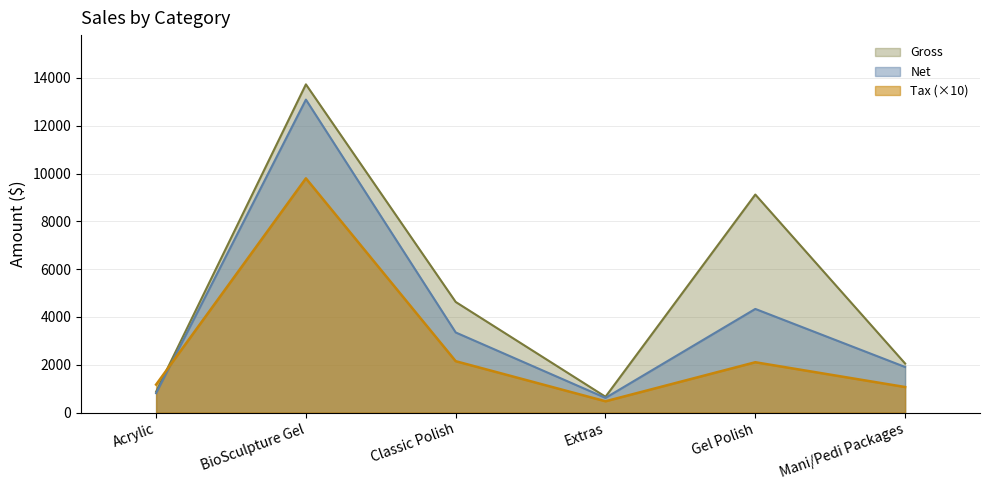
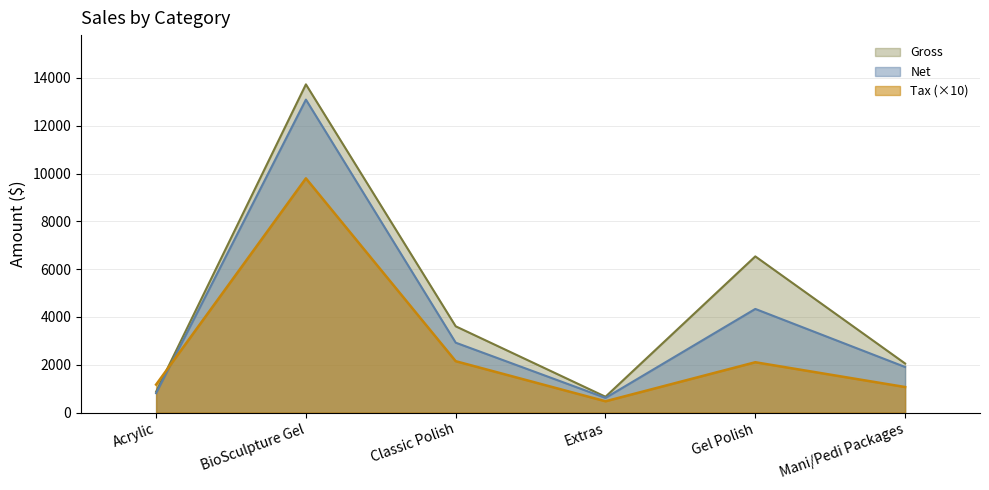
Gross, Classic Polish: 4600 -> 3600
Net, Classic Polish: 3400 -> 2900
Gross, Gel Polish: 9100 -> 6500
